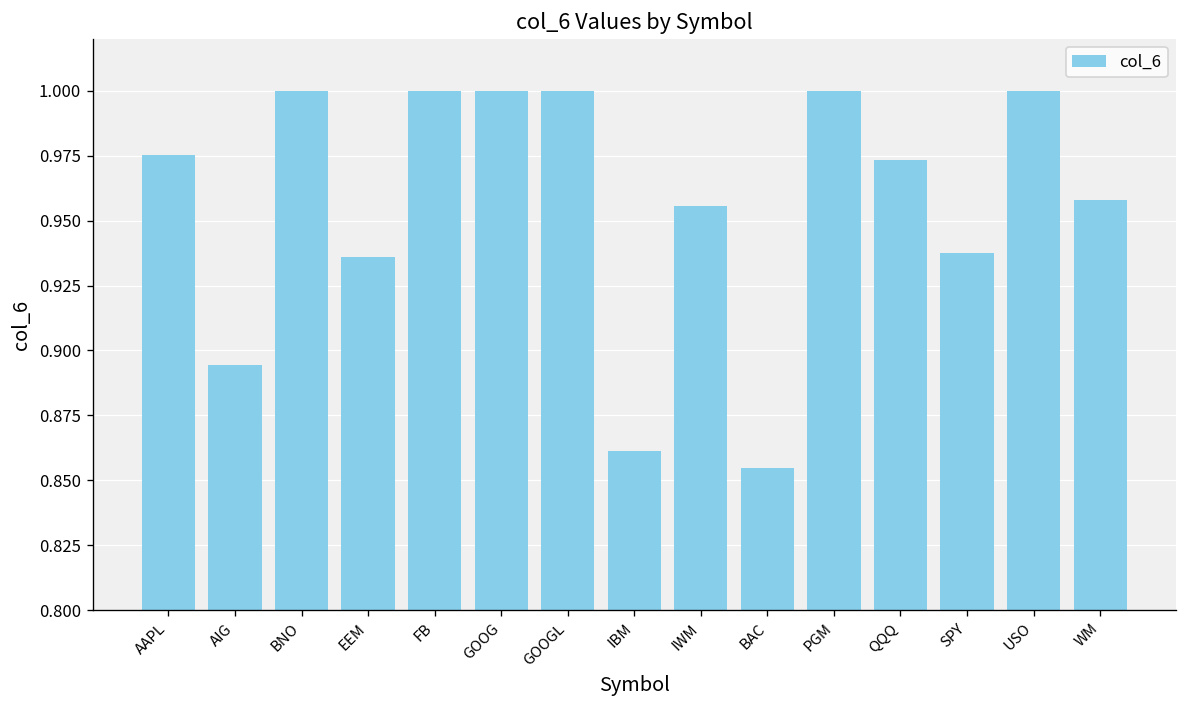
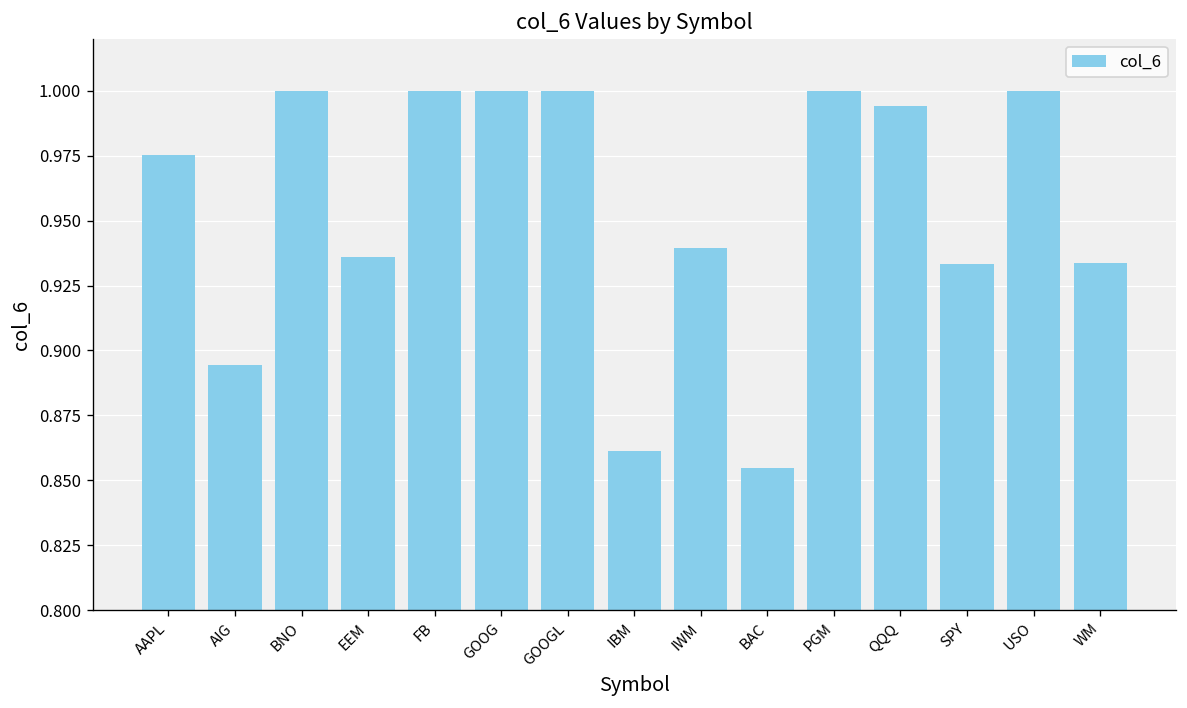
IWM: 0.956 -> 0.939
QQQ: 0.973 -> 0.994
SPY: 0.938 -> 0.933
WM: 0.958 -> 0.934
